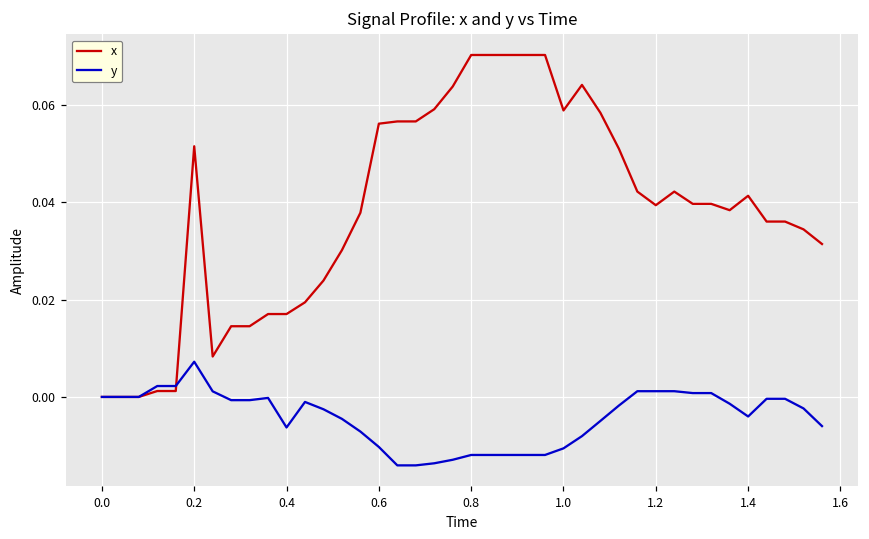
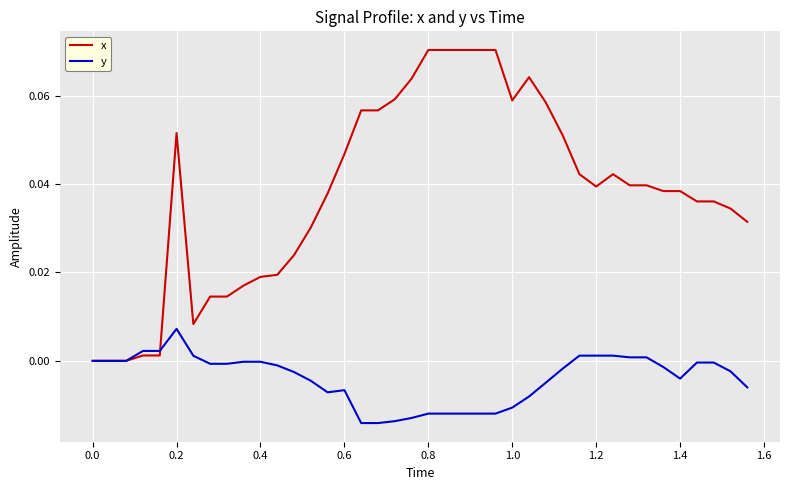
x, 0.4: 0.017 -> 0.019
y, 0.4: -0.006 -> 0.000
x, 0.6: 0.056 -> 0.047
y, 0.6: -0.010 -> -0.007
x, 1.4: 0.041 -> 0.038
